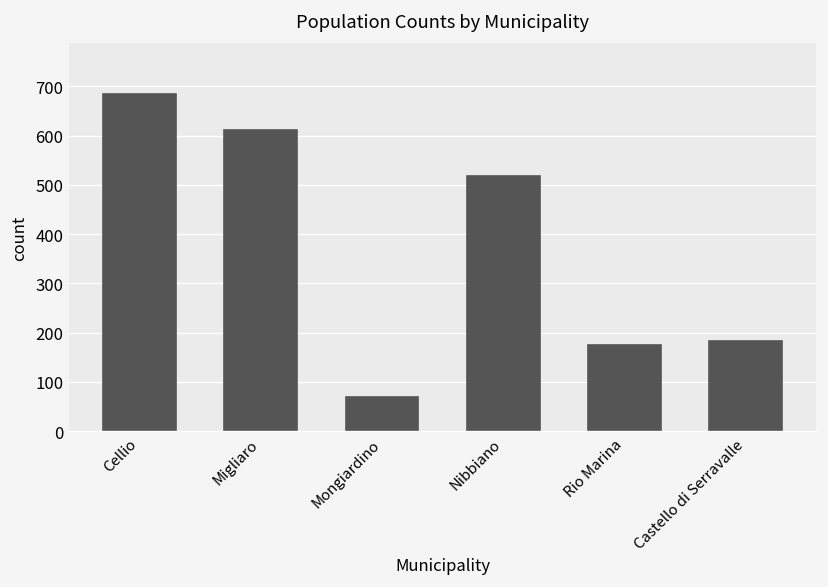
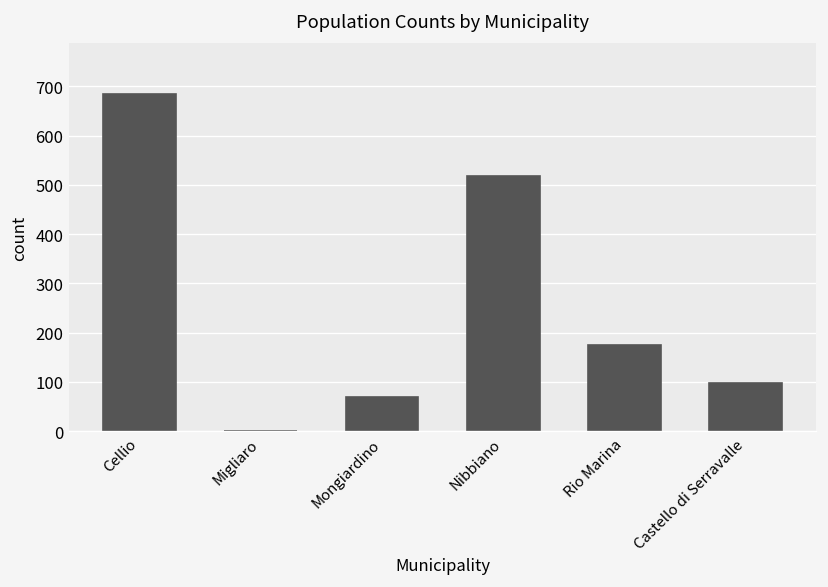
Migliaro: 610 -> 0
Castello di Serravalle: 180 -> 100
